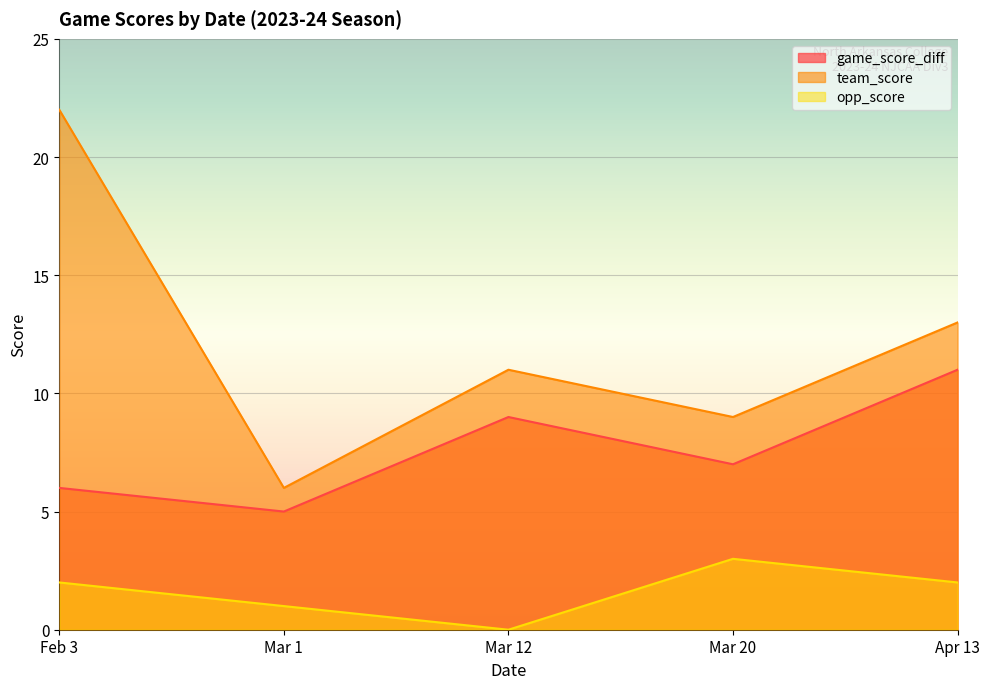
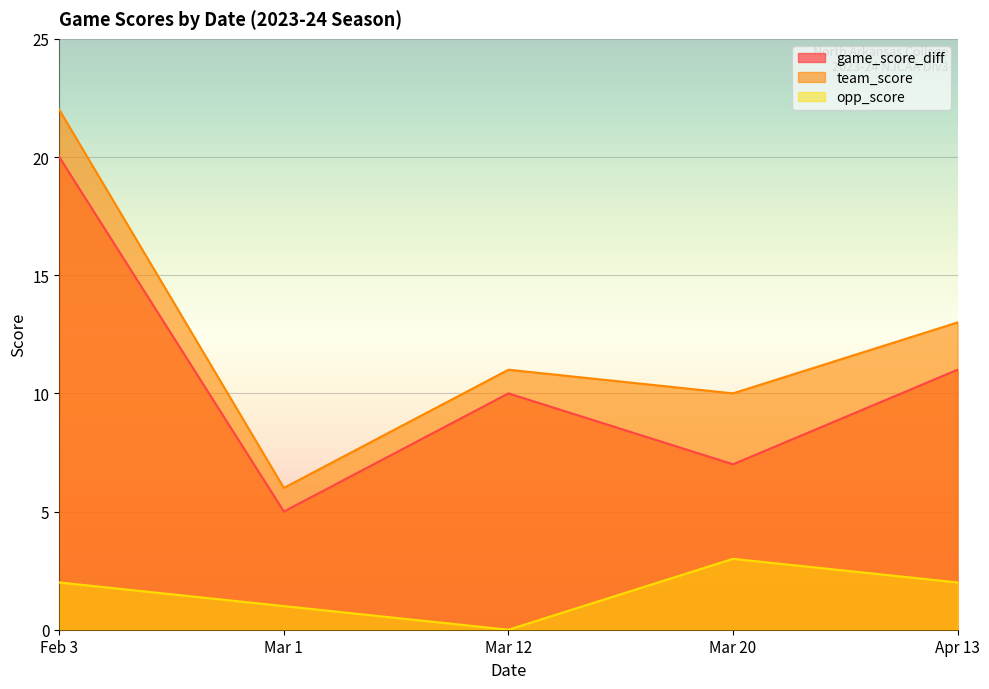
game_score_diff, Feb 3: 6 -> 20
game_score_diff, Mar 12: 9 -> 10
team_score, Mar 20: 9 -> 10
